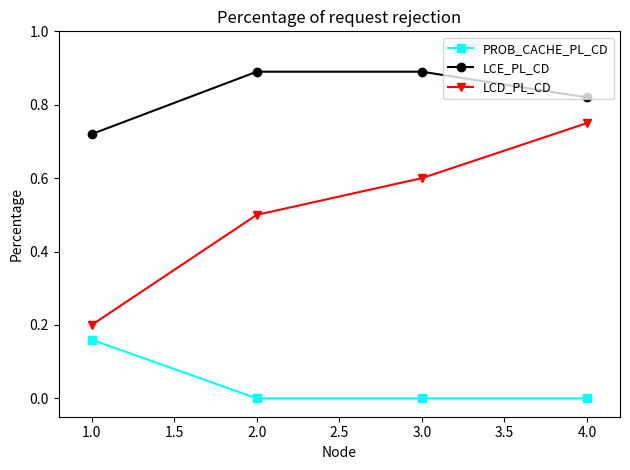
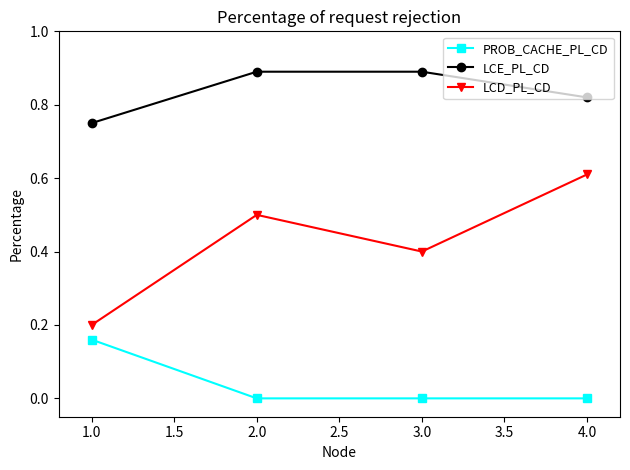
LCE_PL_CD, 1.0: 0.72 -> 0.75
LCD_PL_CD, 3.0: 0.6 -> 0.4
LCD_PL_CD, 4.0: 0.75 -> 0.61
